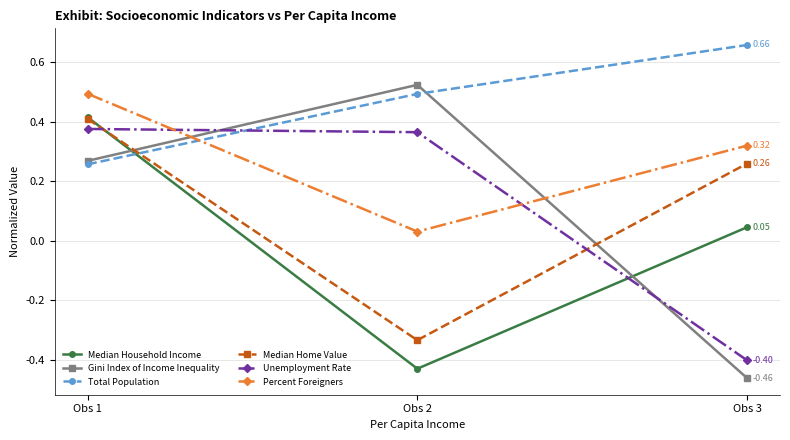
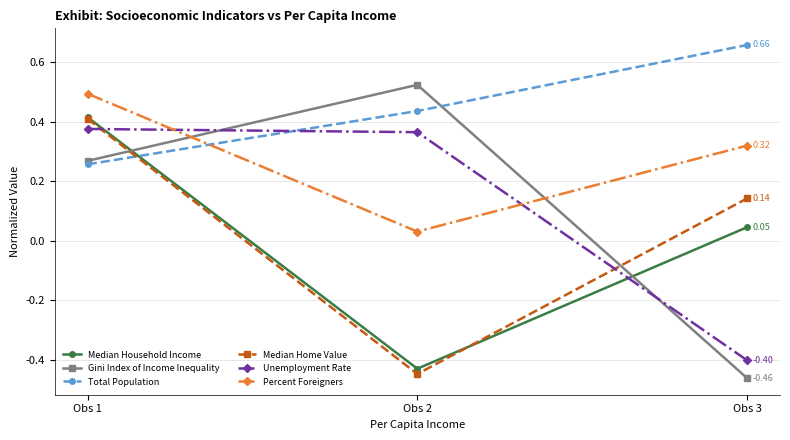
Total Population, Obs 2: 0.49 -> 0.44
Median Home Value, Obs 2: -0.33 -> -0.45
Median Home Value, Obs 3: 0.26 -> 0.14
